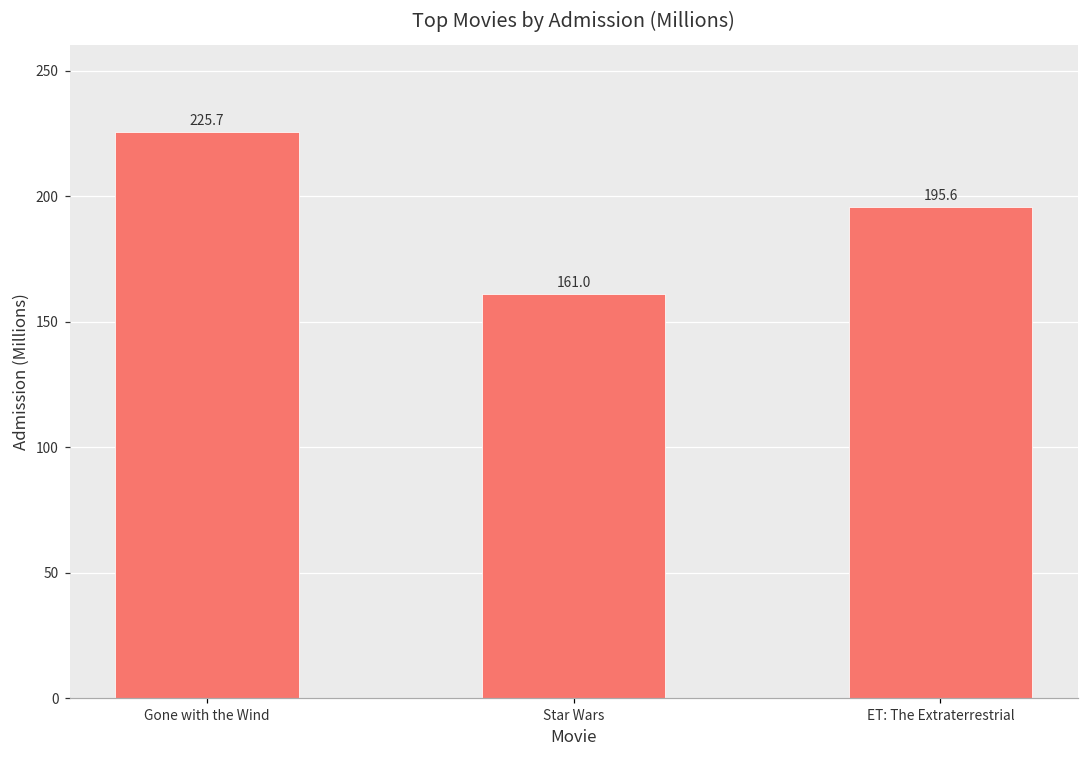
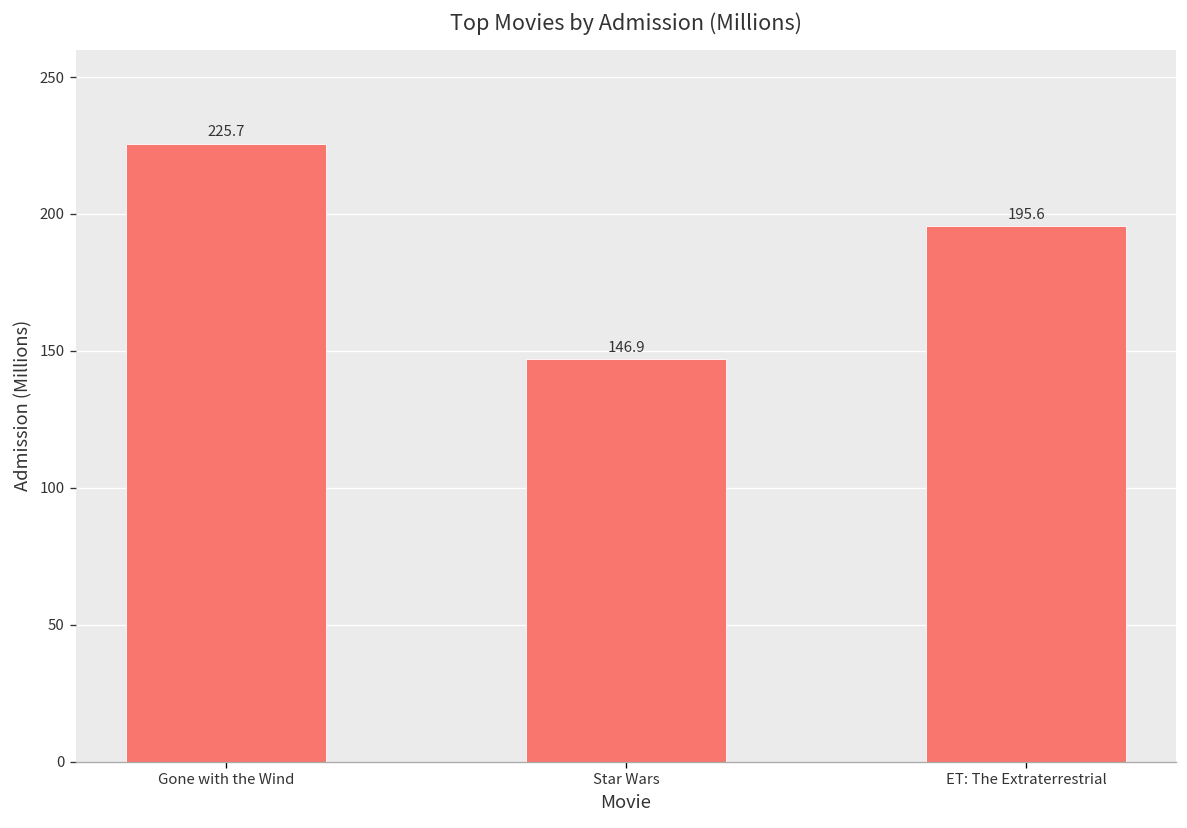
Star Wars: 161.0 -> 146.9
